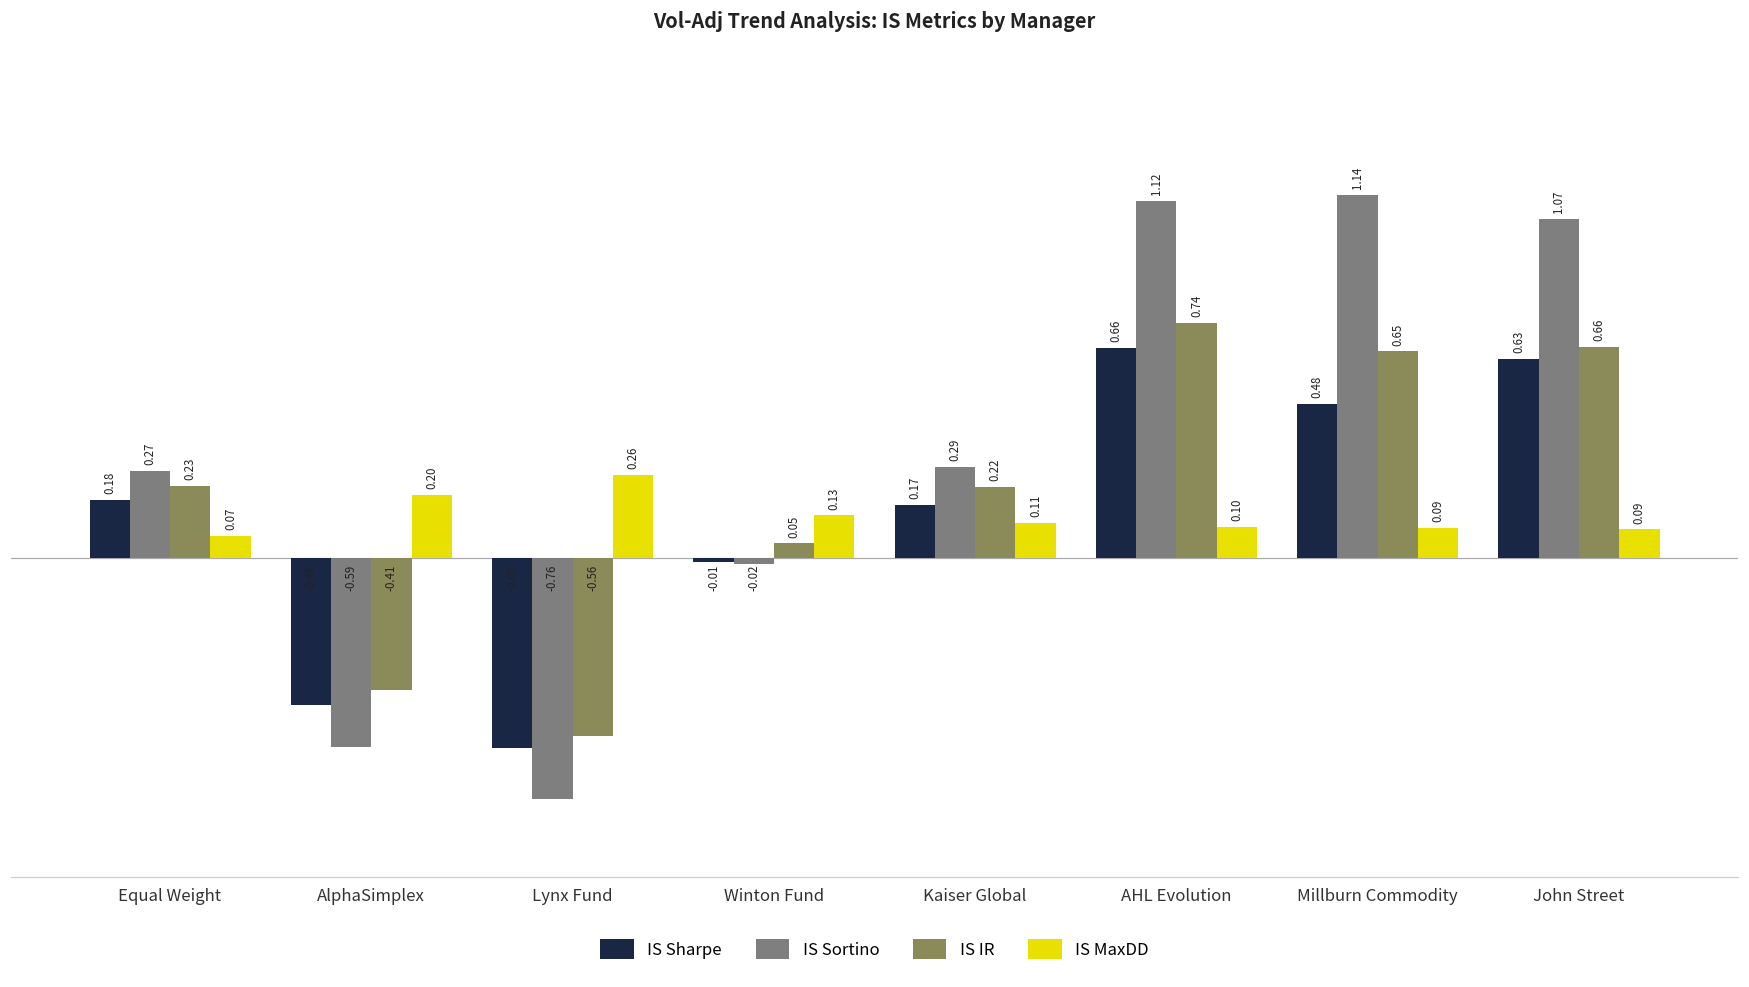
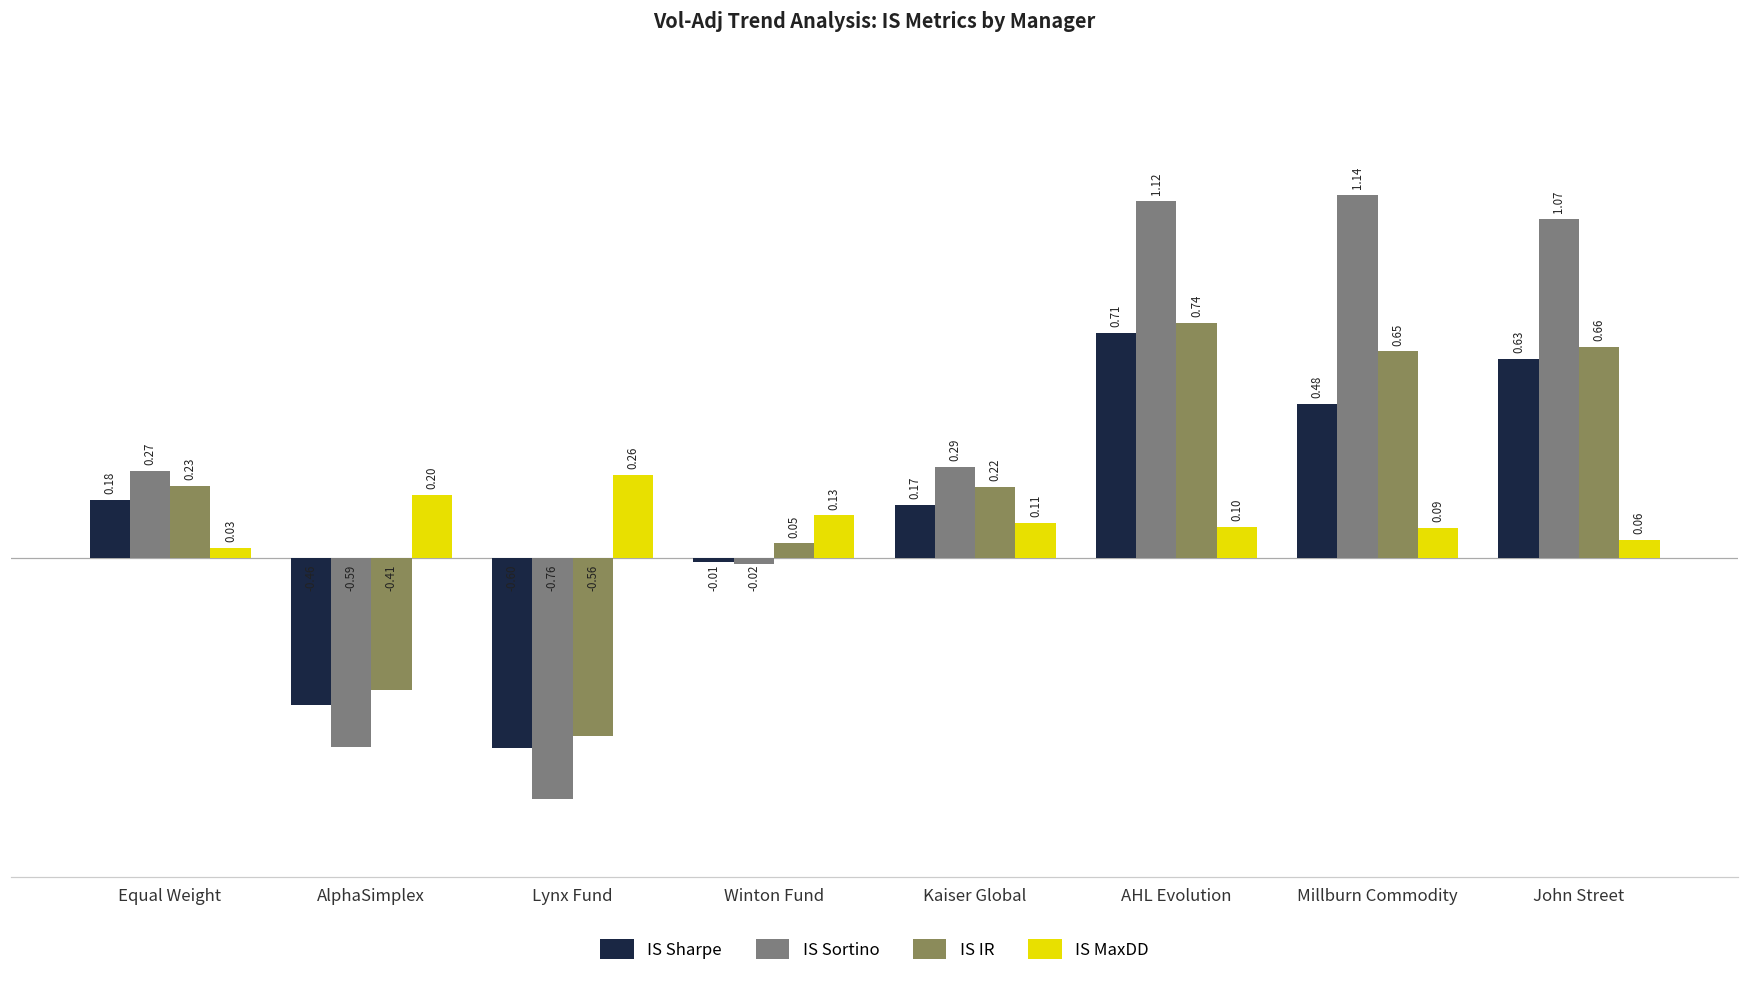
IS MaxDD, Equal Weight: 0.07 -> 0.03
IS Sharpe, AHL Evolution: 0.66 -> 0.71
IS MaxDD, John Street: 0.09 -> 0.06
